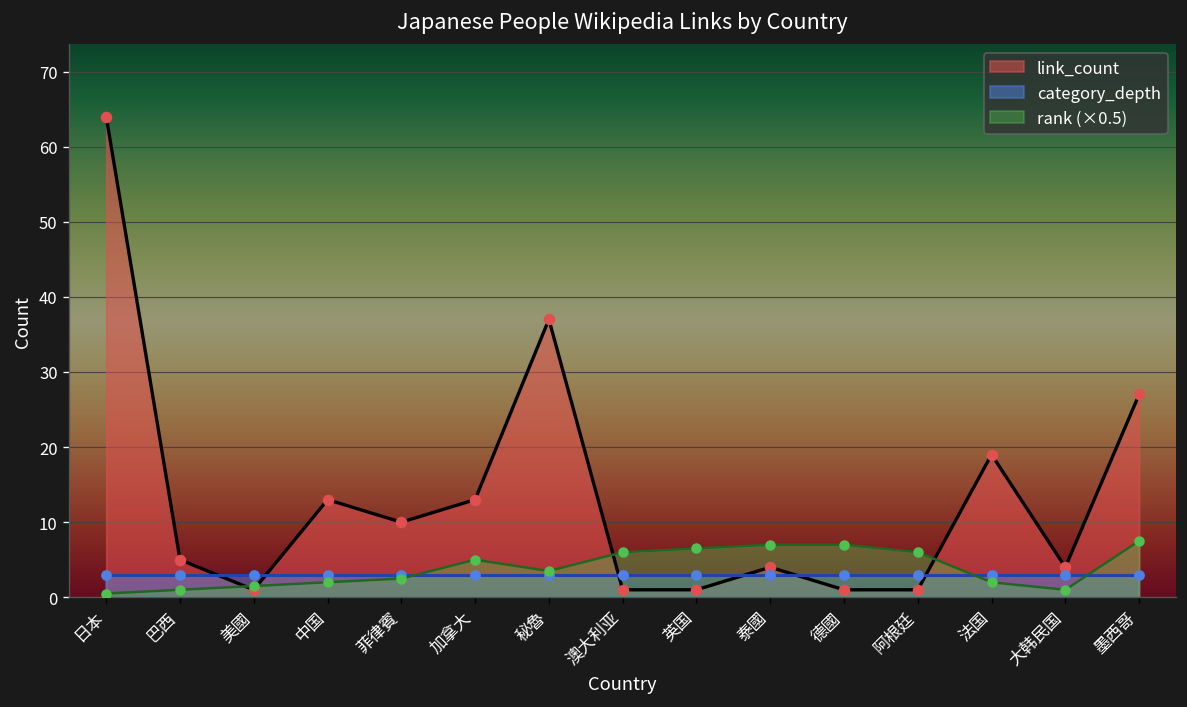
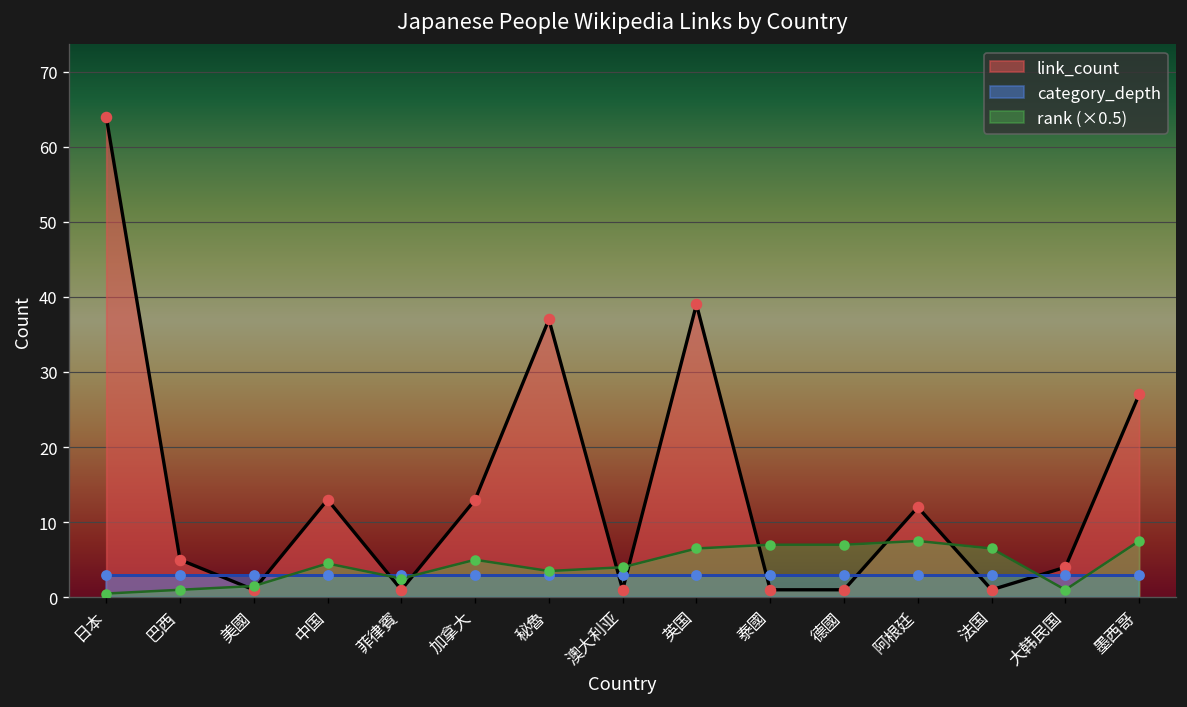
rank (×0.5), 中国: 2 -> 5
link_count, 菲律賓: 10 -> 1
rank (×0.5), 澳大利亚: 6 -> 4
link_count, 英国: 1 -> 39
link_count, 泰國: 4 -> 1
link_count, 阿根廷: 1 -> 12
rank (×0.5), 阿根廷: 6 -> 8
link_count, 法国: 19 -> 1
rank (×0.5), 法国: 2 -> 7
